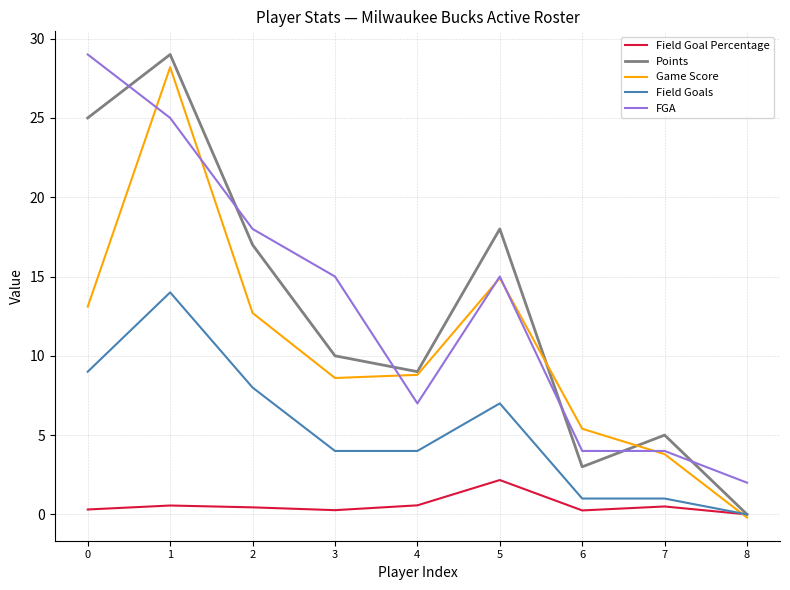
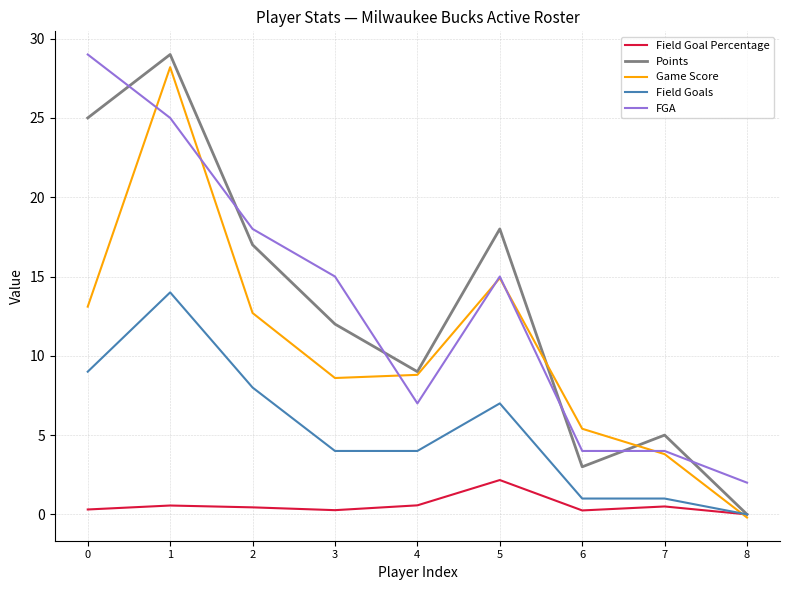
Points, 3: 10 -> 12
